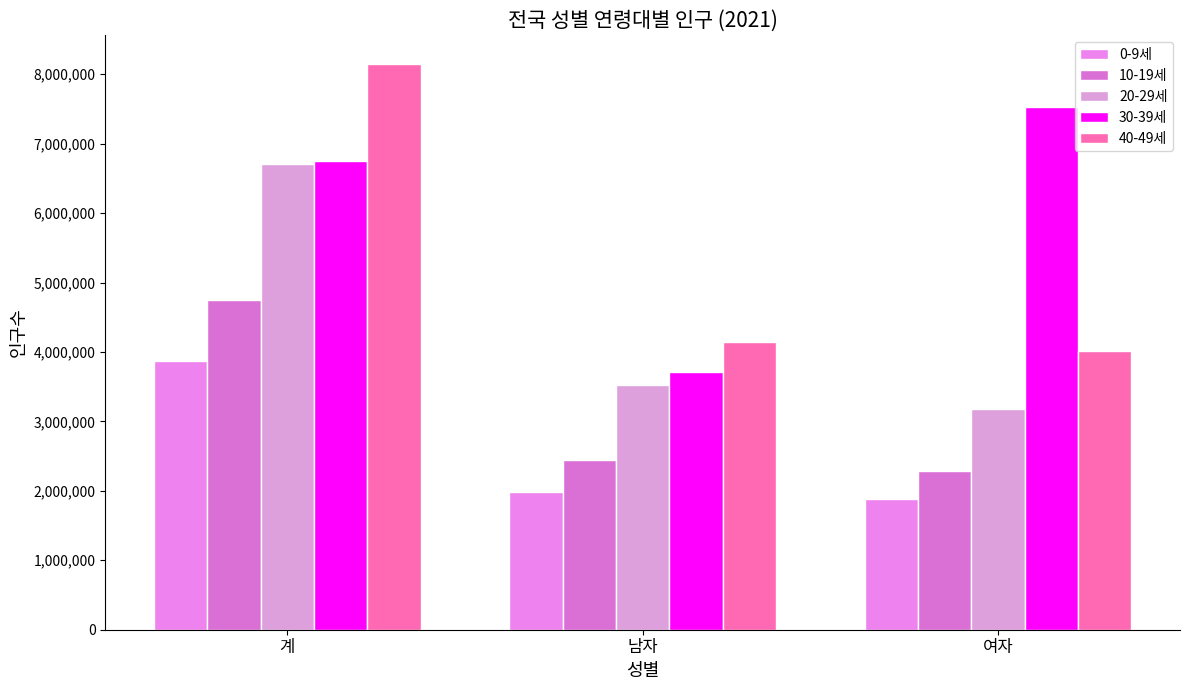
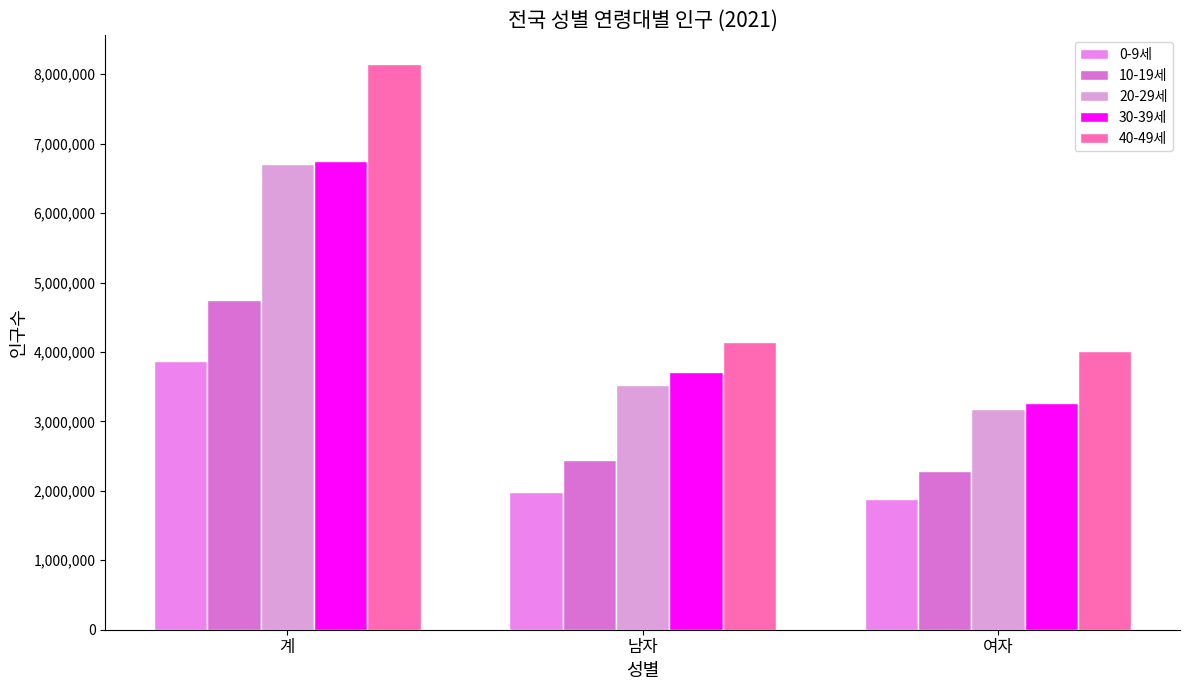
30-39세, 여자: 7,500,000 -> 3,300,000
